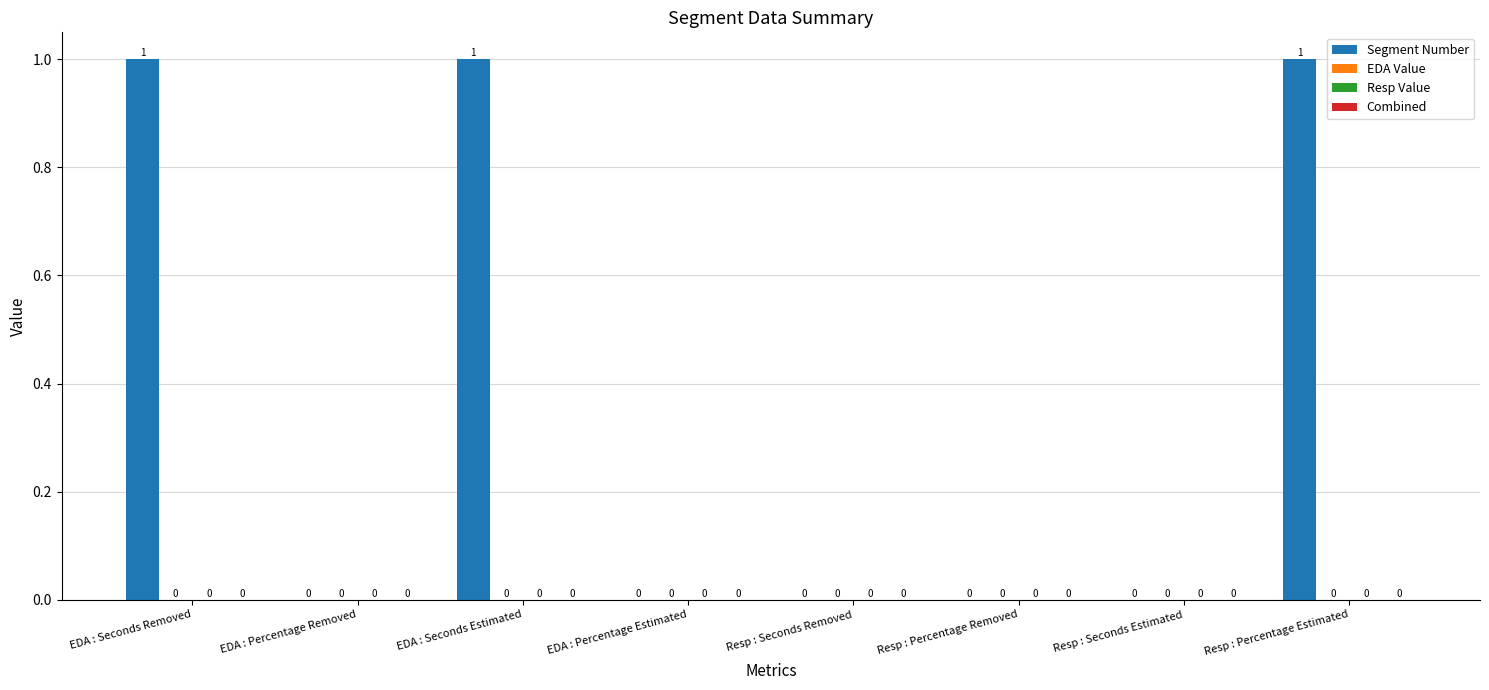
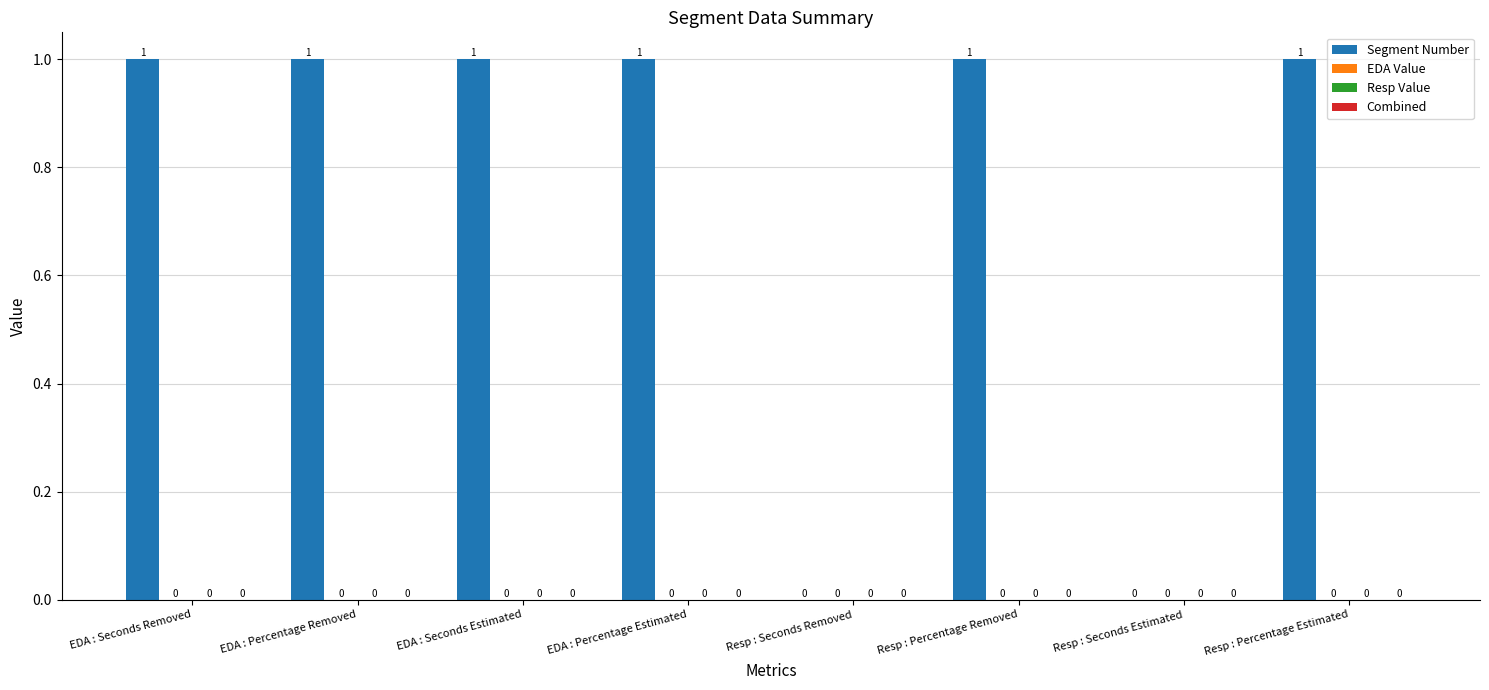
Segment Number, EDA : Percentage Removed: 0 -> 1
Segment Number, EDA : Percentage Estimated: 0 -> 1
Segment Number, Resp : Percentage Removed: 0 -> 1
